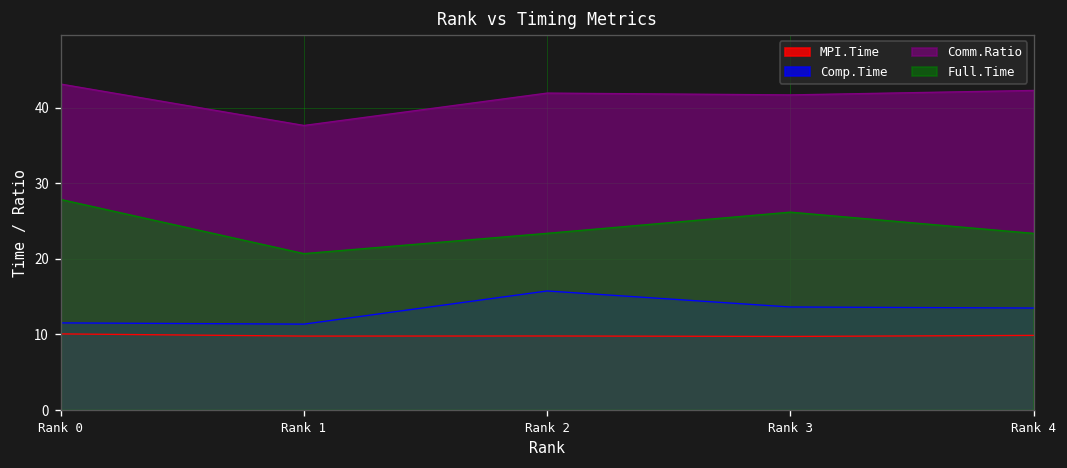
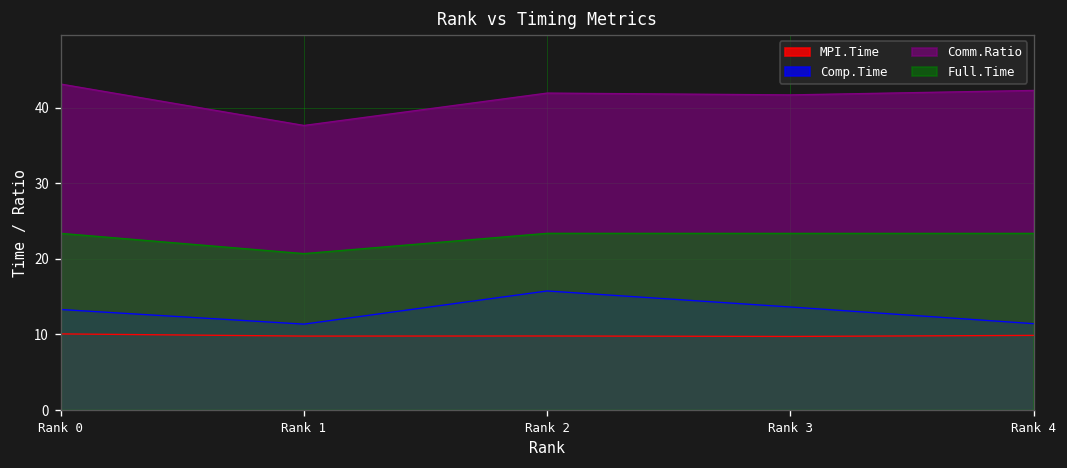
Comp.Time, Rank 0: 12 -> 13
Full.Time, Rank 0: 28 -> 23
Full.Time, Rank 3: 26 -> 23
Comp.Time, Rank 4: 13 -> 11
